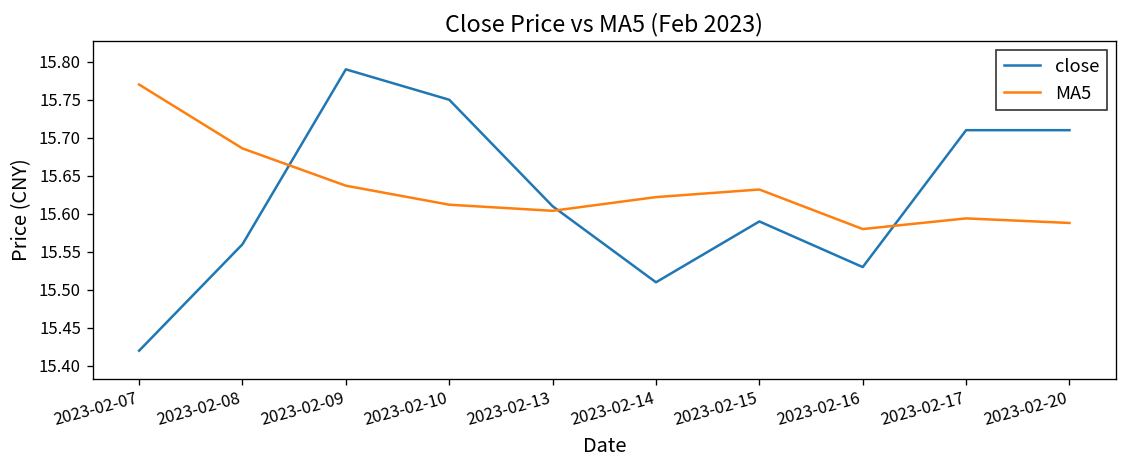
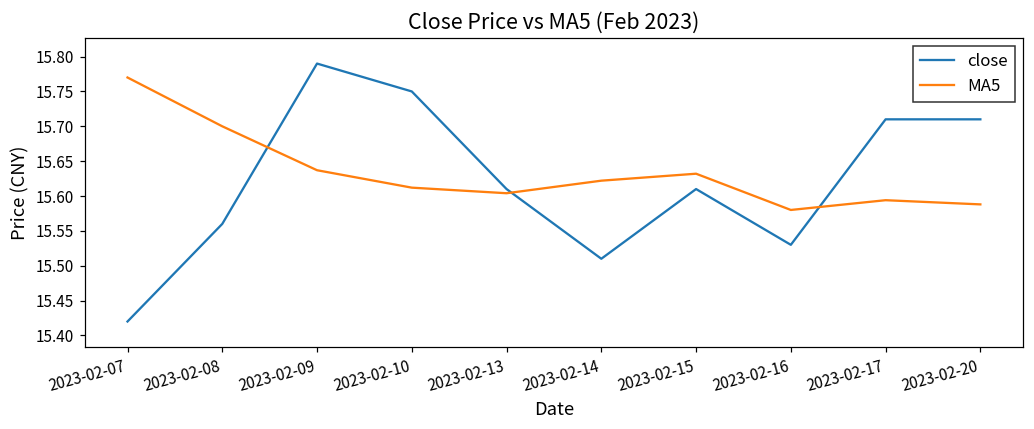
MA5, 2023-02-08: 15.69 -> 15.70
close, 2023-02-15: 15.59 -> 15.61
